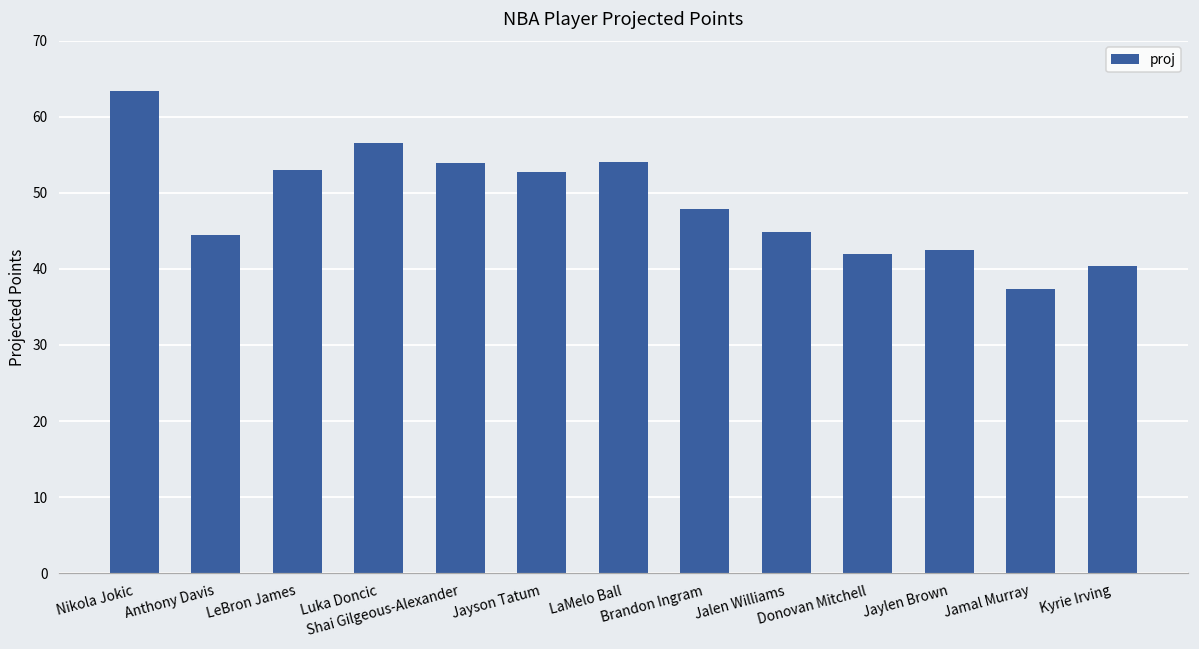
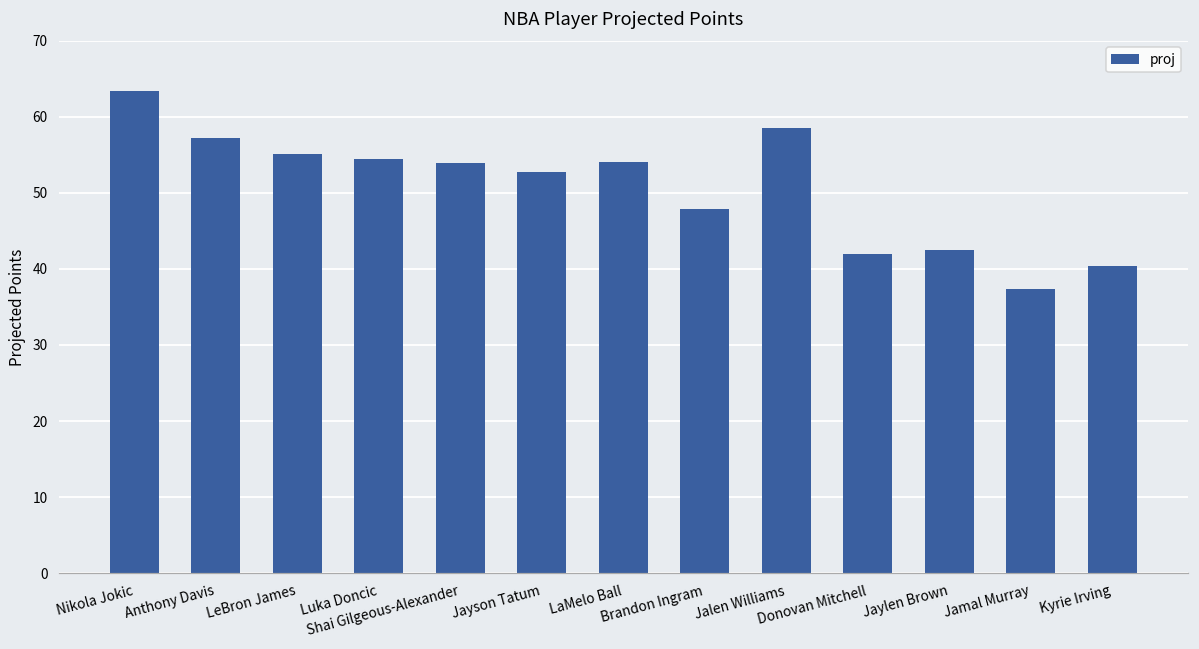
Anthony Davis: 45 -> 57
LeBron James: 53 -> 55
Luka Doncic: 56 -> 54
Jalen Williams: 45 -> 58
